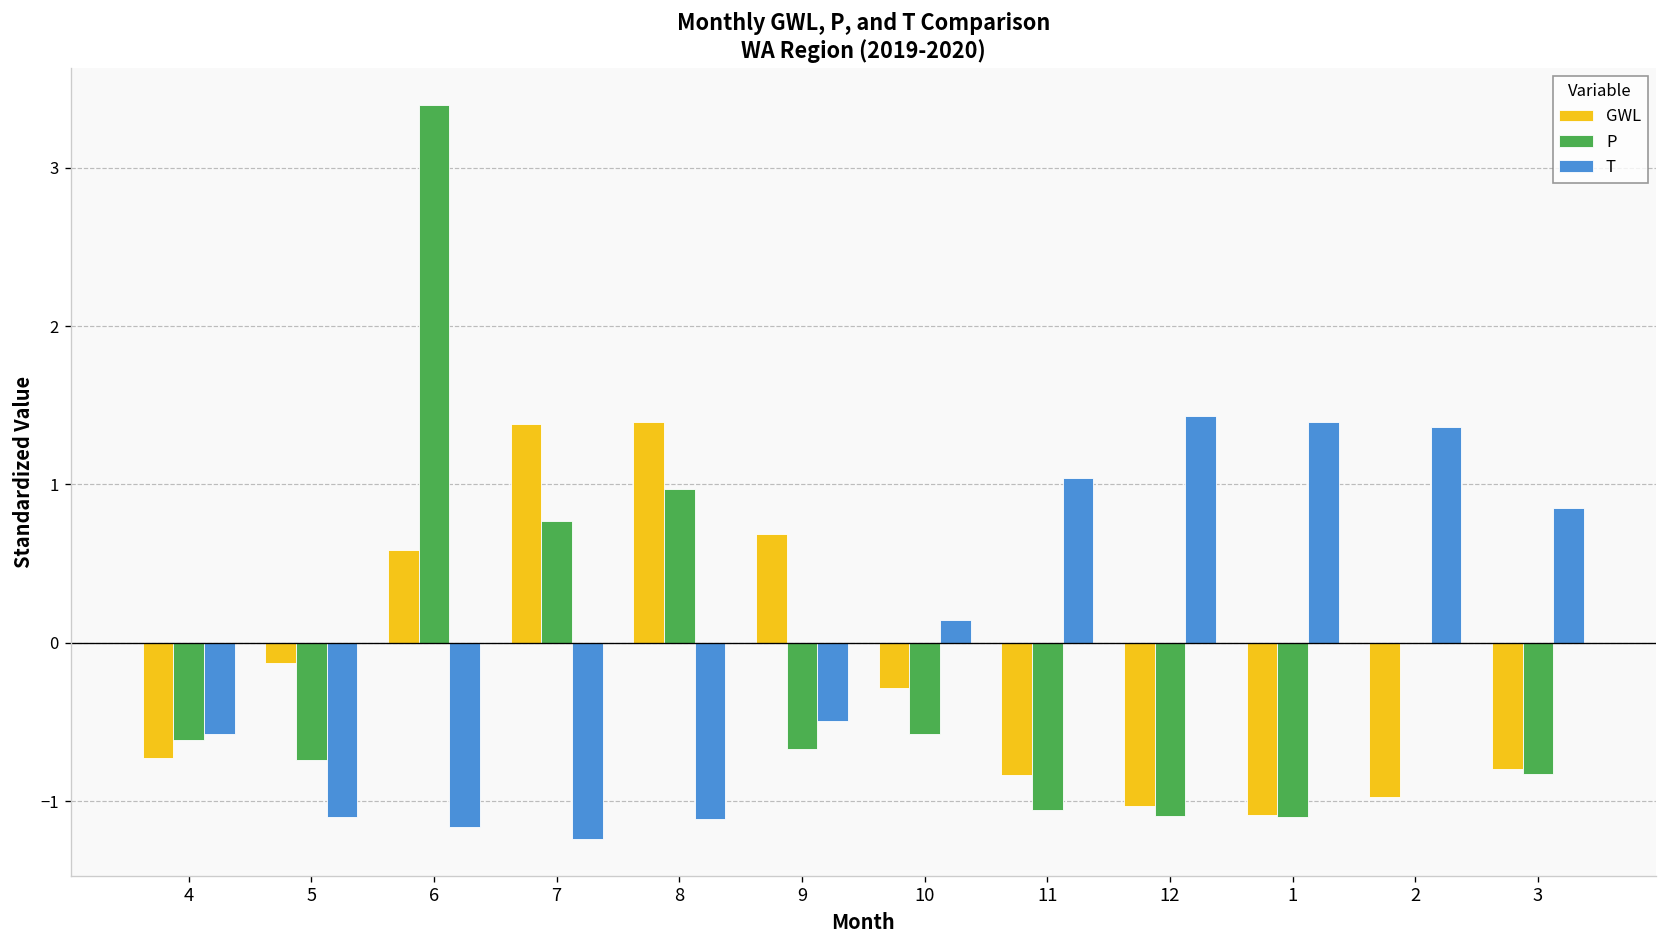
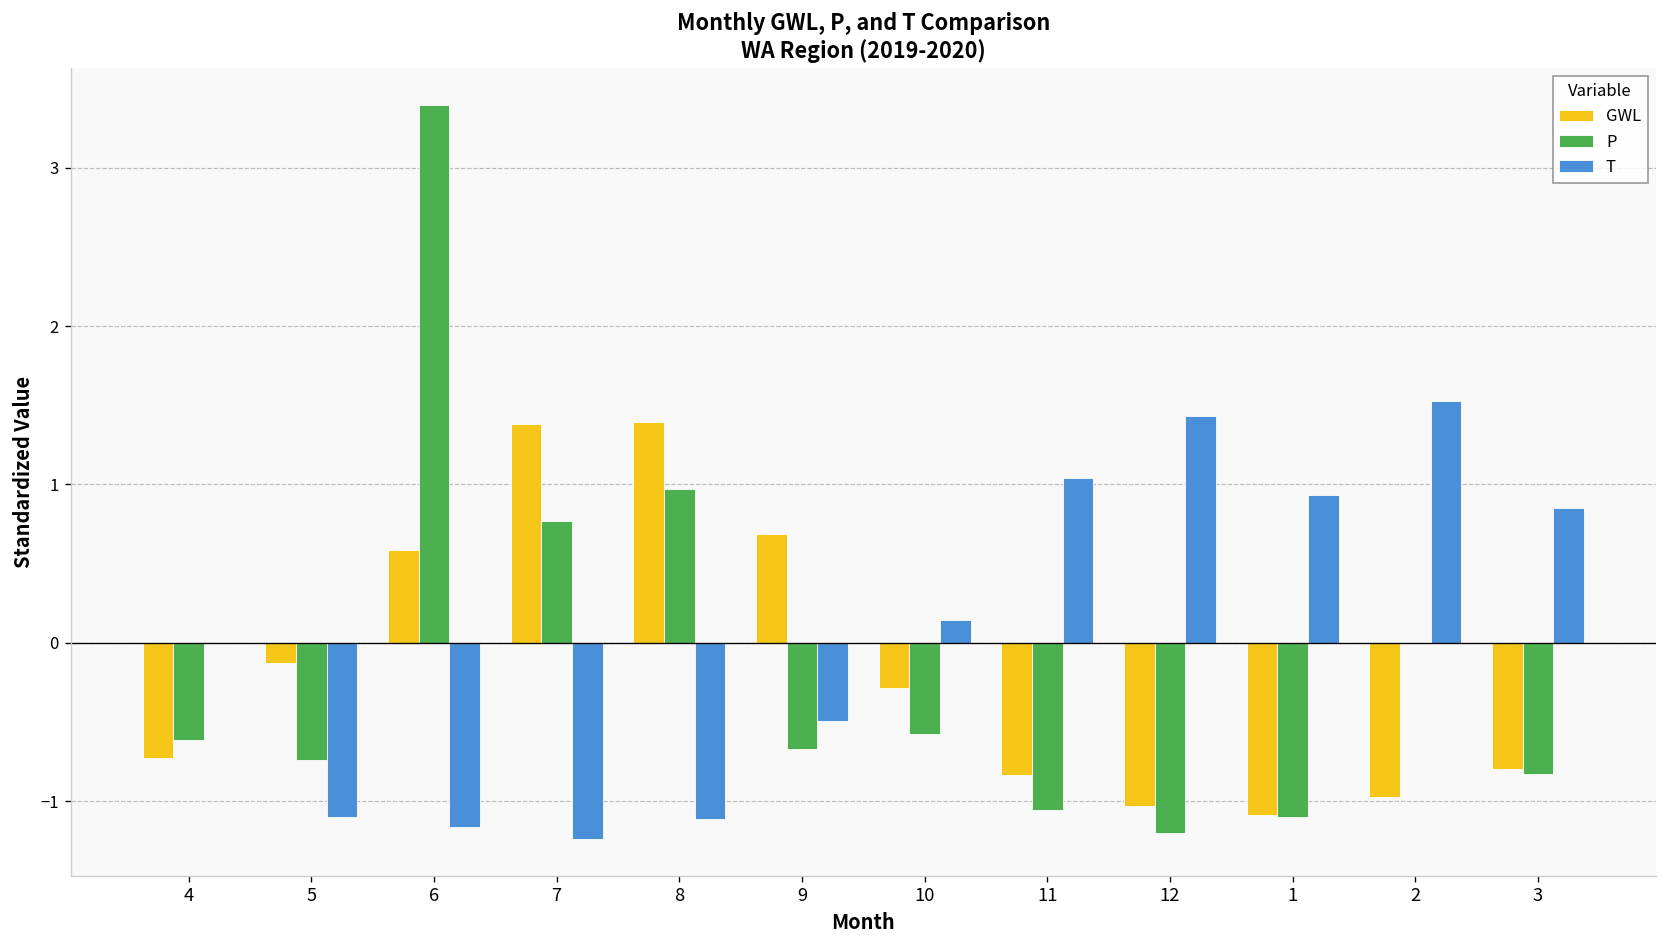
T, 4: -0.58 -> -0.01
P, 12: -1.10 -> -1.20
T, 1: 1.40 -> 0.93
T, 2: 1.36 -> 1.53
